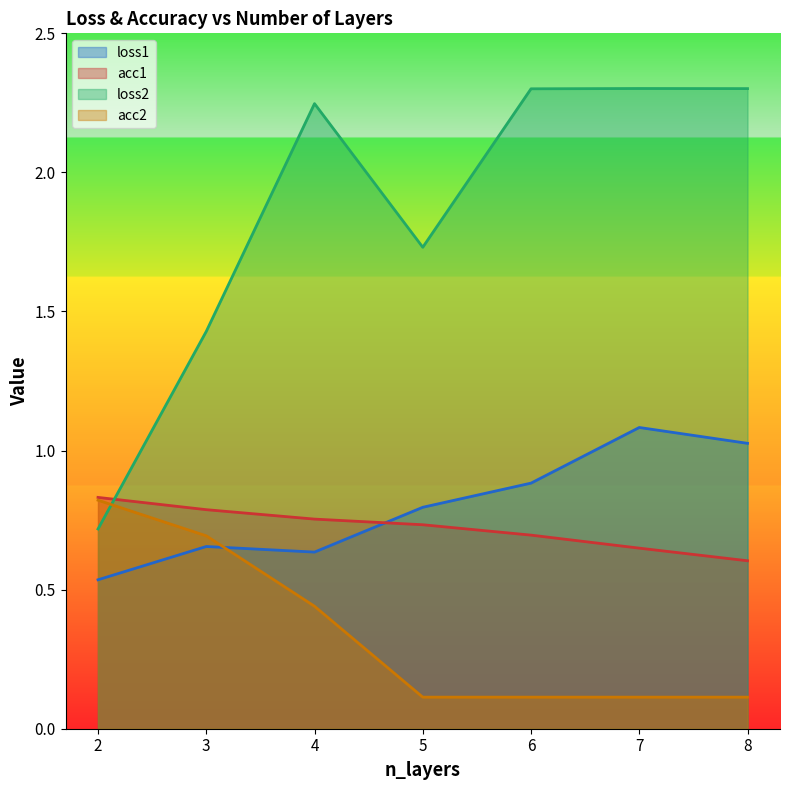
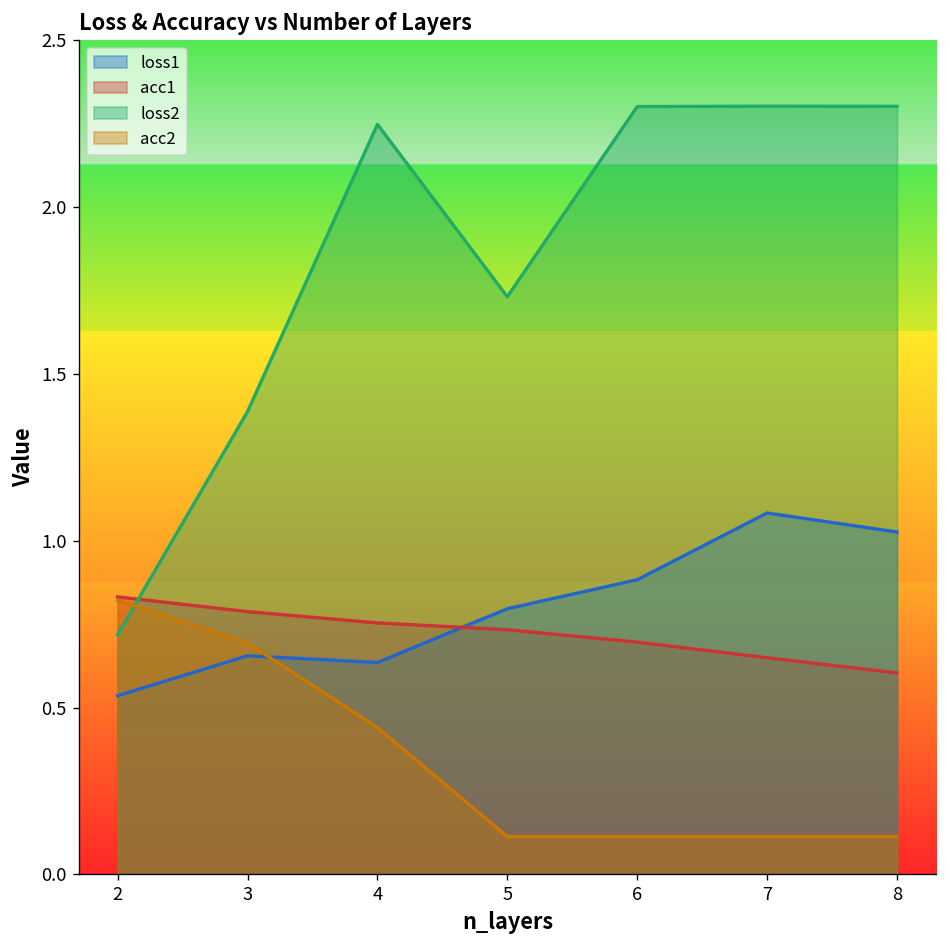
loss2, 3: 1.43 -> 1.39
